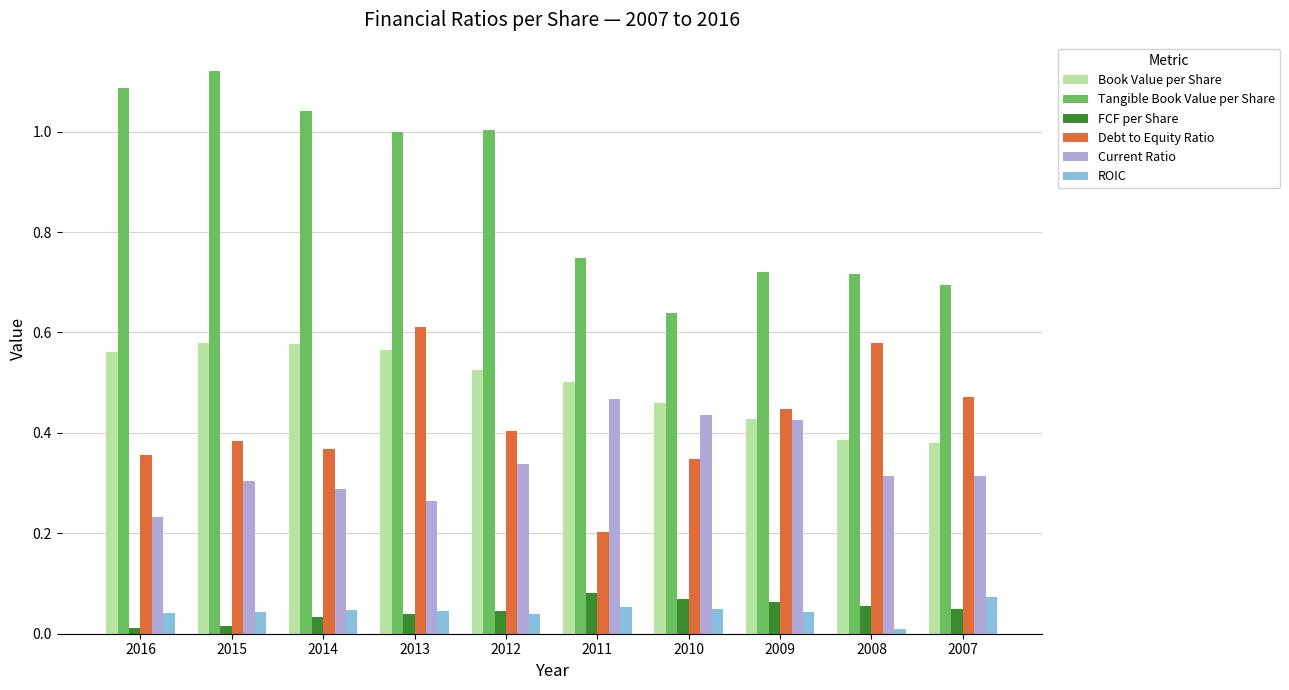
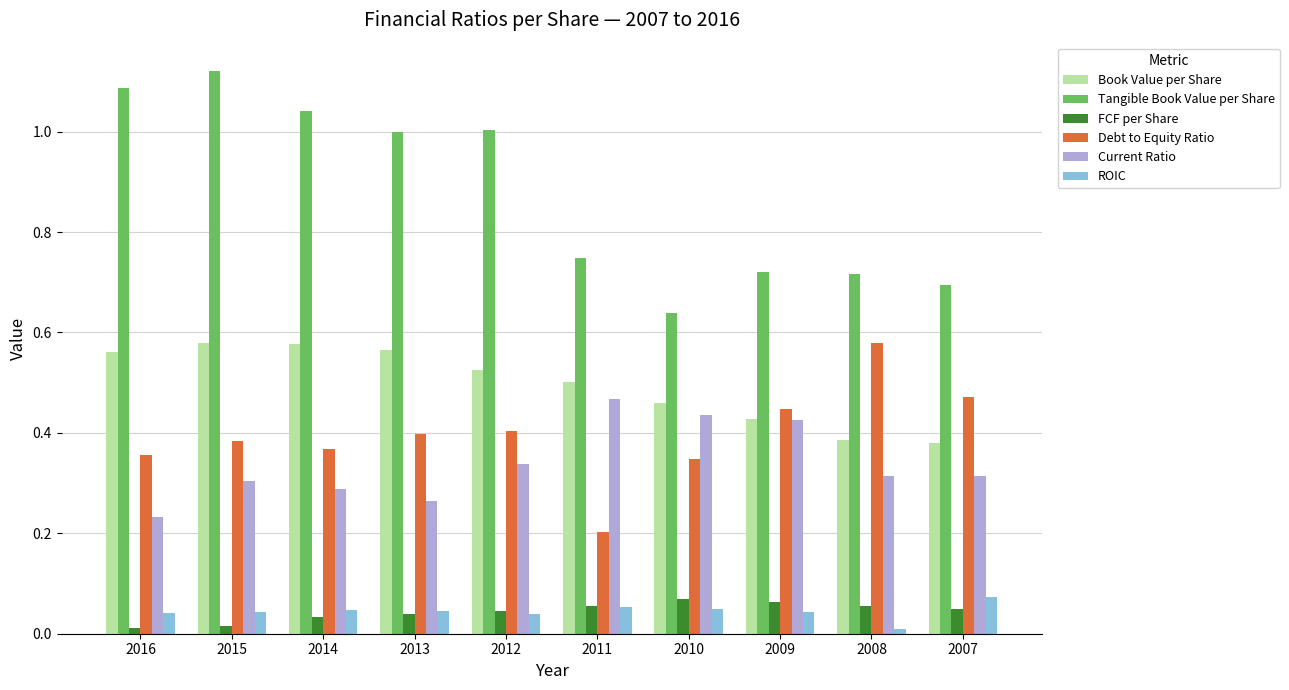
Debt to Equity Ratio, 2013: 0.61 -> 0.40
FCF per Share, 2011: 0.08 -> 0.05
